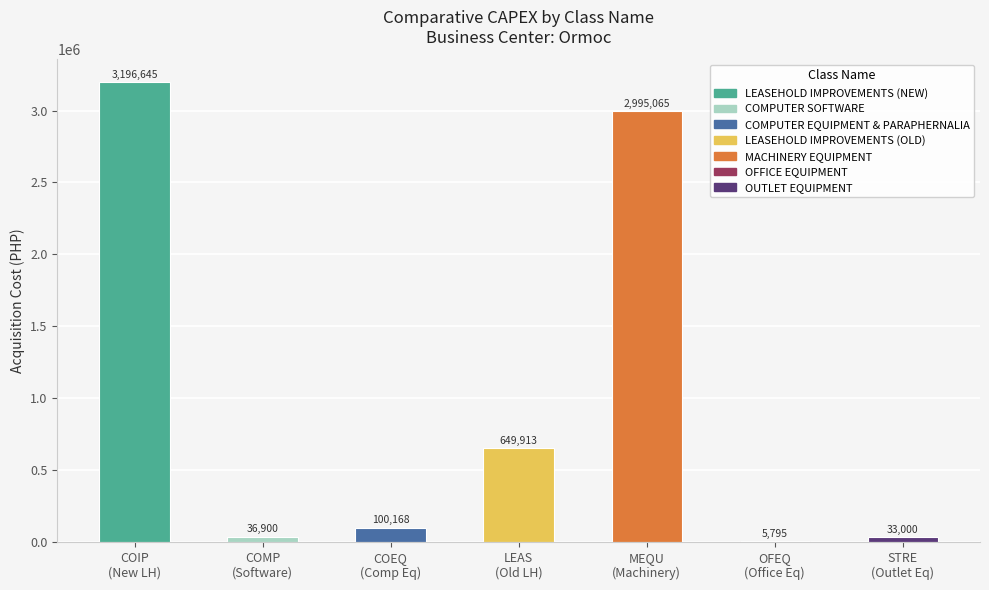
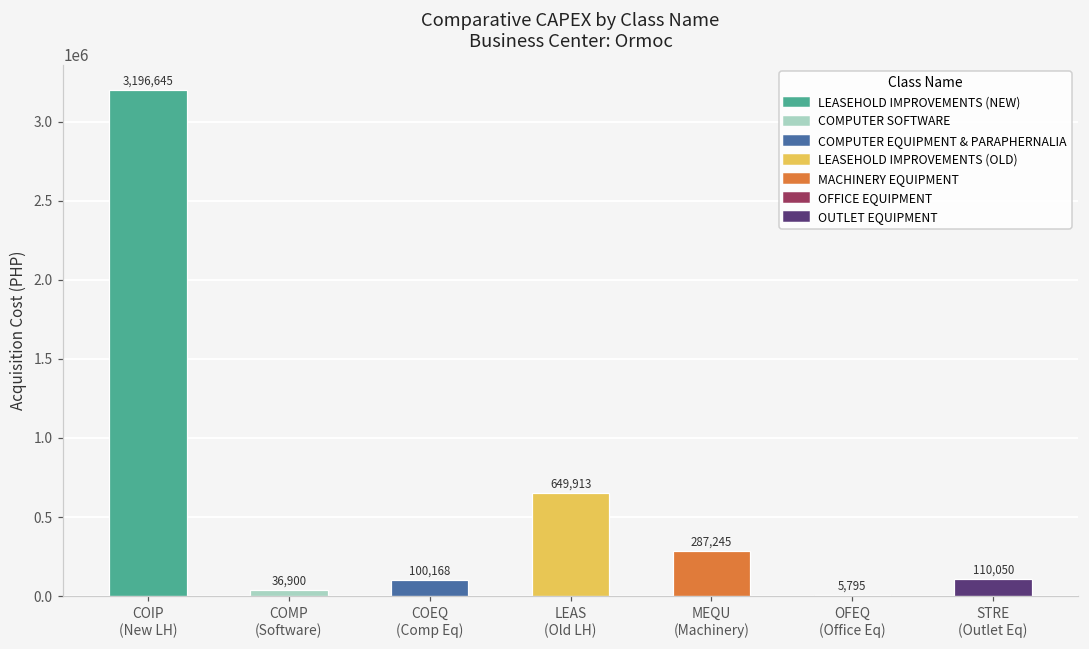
MEQU (Machinery): 2,995,065 -> 287,245
STRE (Outlet Eq): 33,000 -> 110,050
